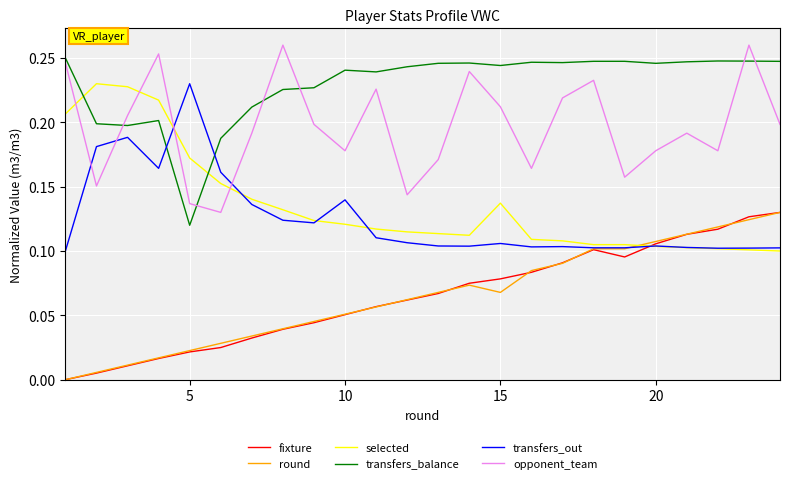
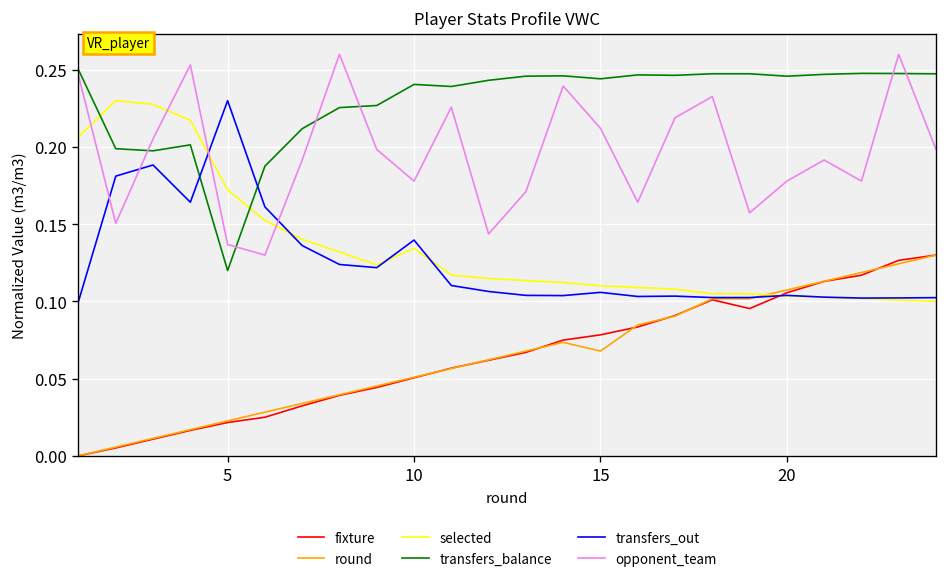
selected, 10: 0.121 -> 0.134
selected, 15: 0.137 -> 0.110
